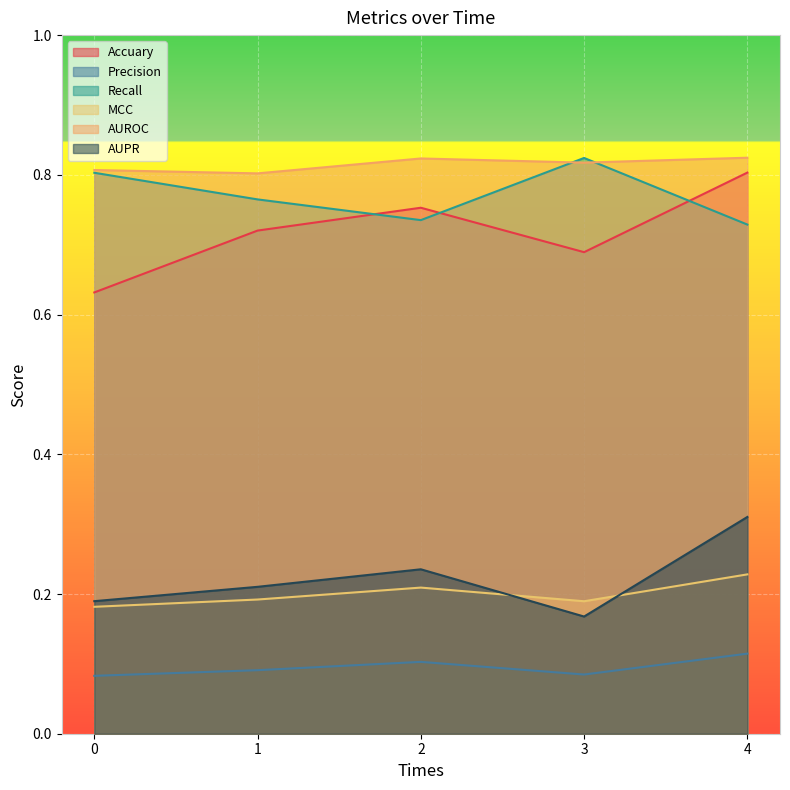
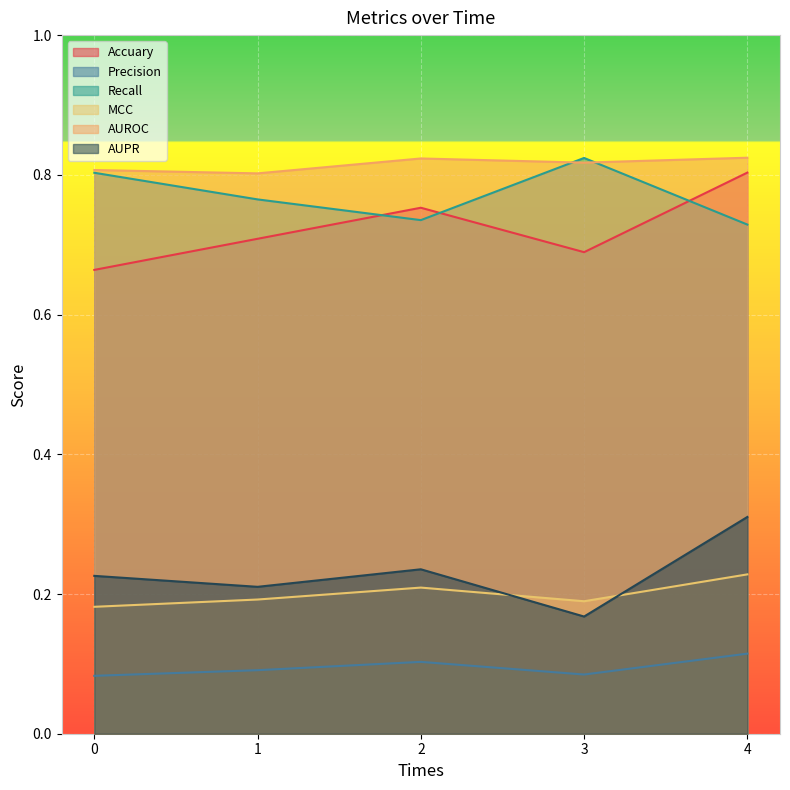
Accuary, 0: 0.63 -> 0.66
AUPR, 0: 0.19 -> 0.23
Accuary, 1: 0.72 -> 0.71
